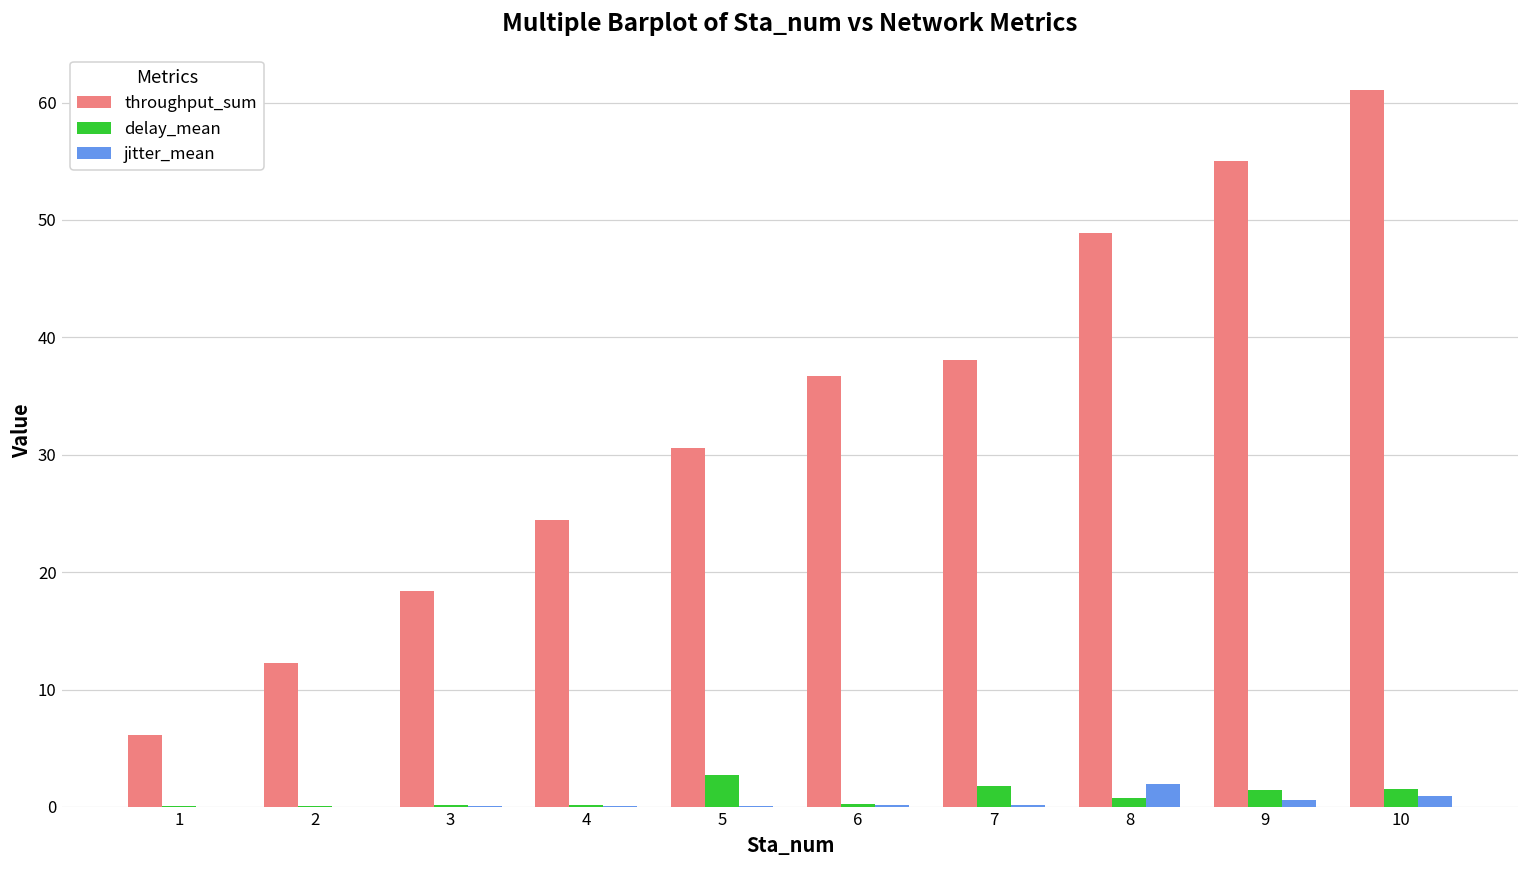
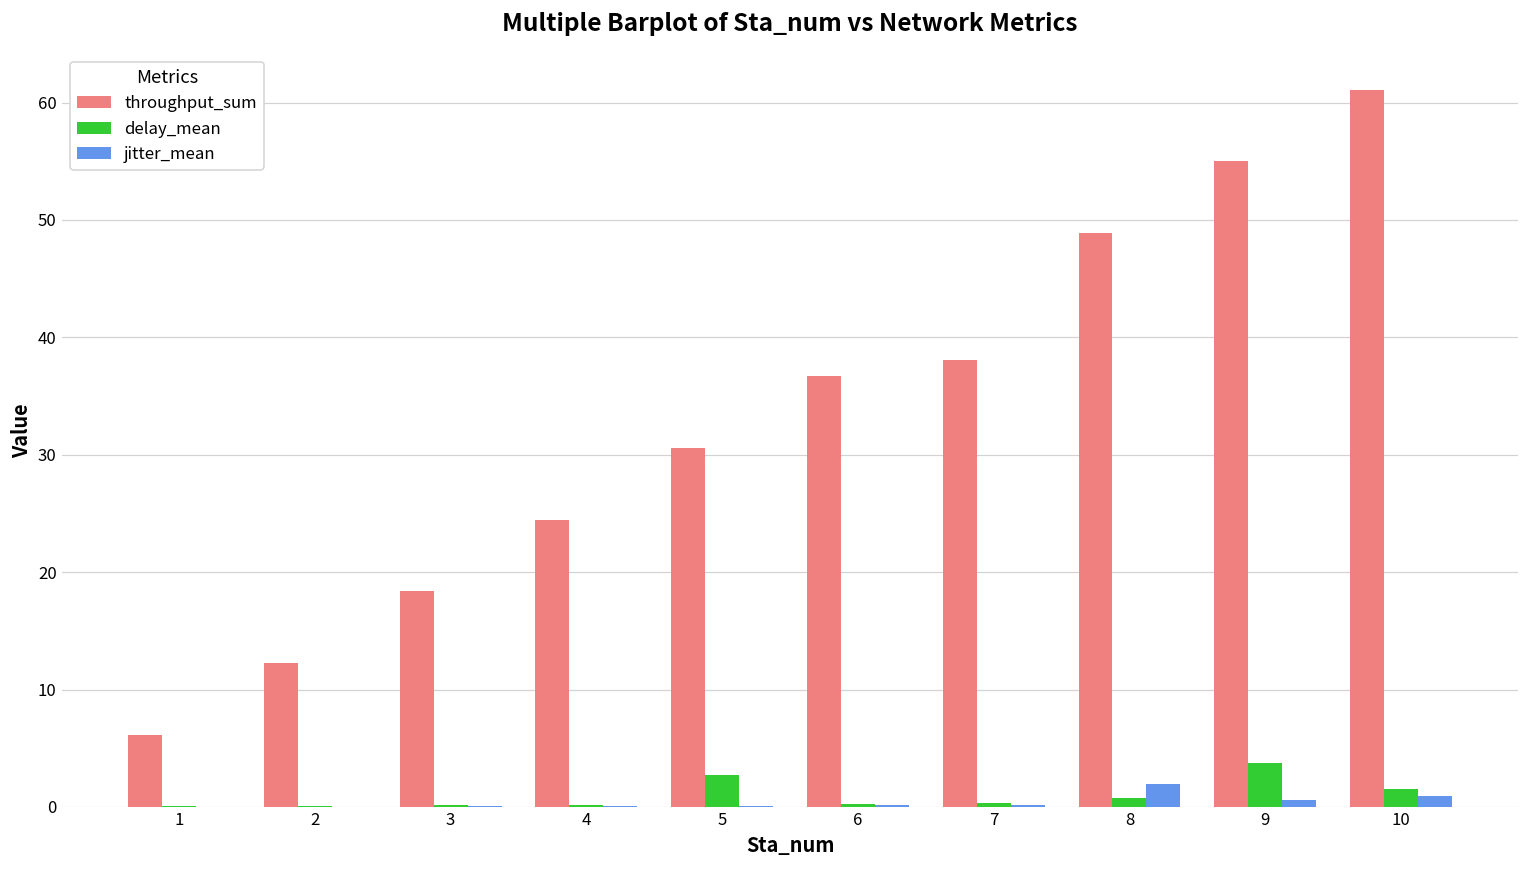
delay_mean, 7: 1.8 -> 0.3
delay_mean, 9: 1.4 -> 3.8
